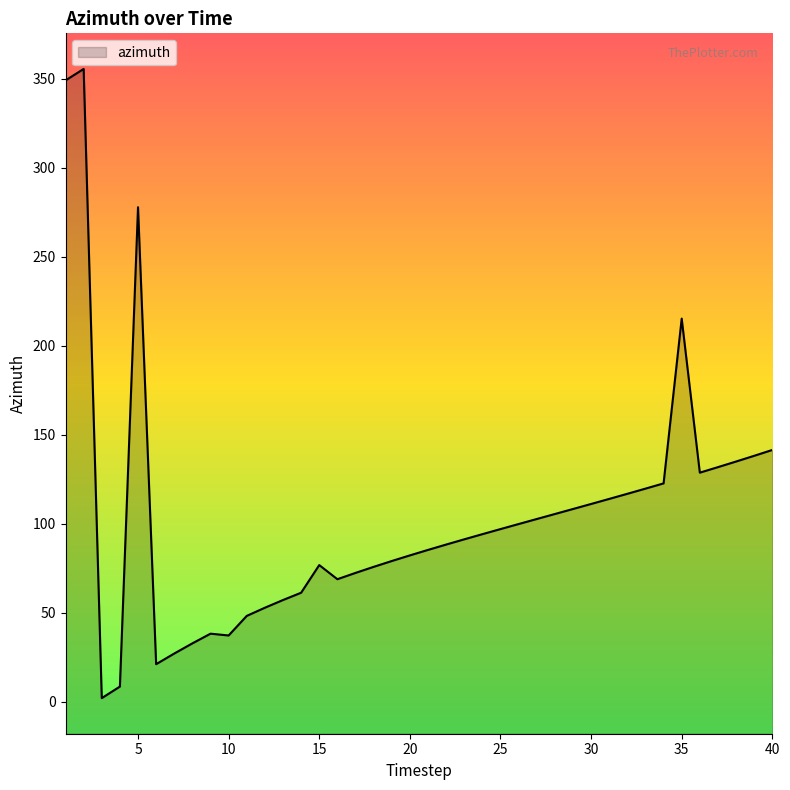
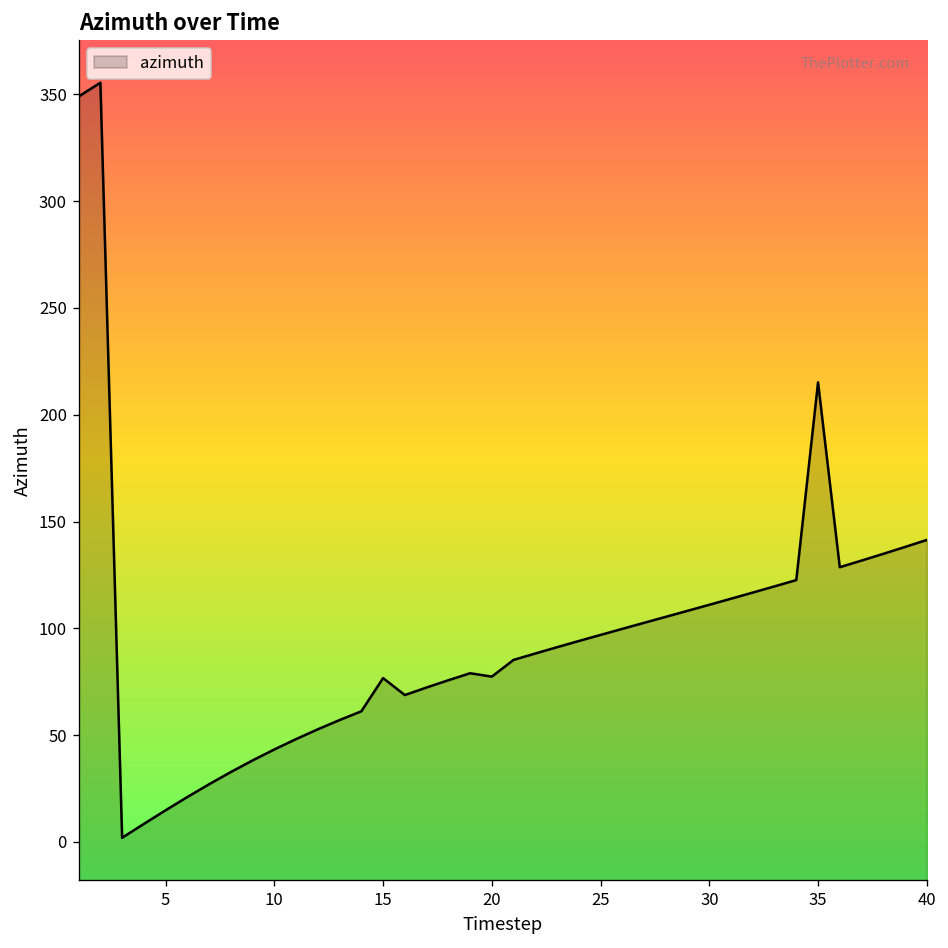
5: 278 -> 15
10: 37 -> 43
20: 82 -> 77
